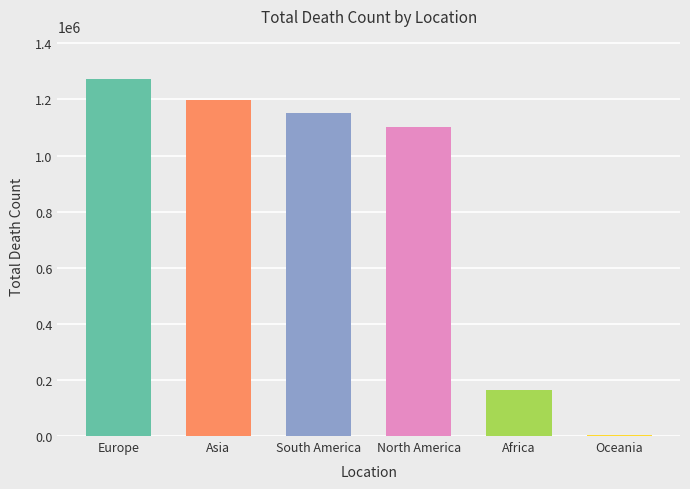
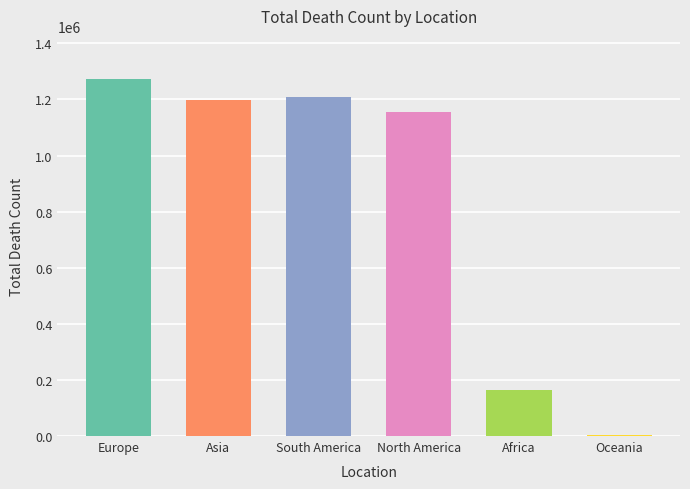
South America: 1150000 -> 1210000
North America: 1100000 -> 1150000
